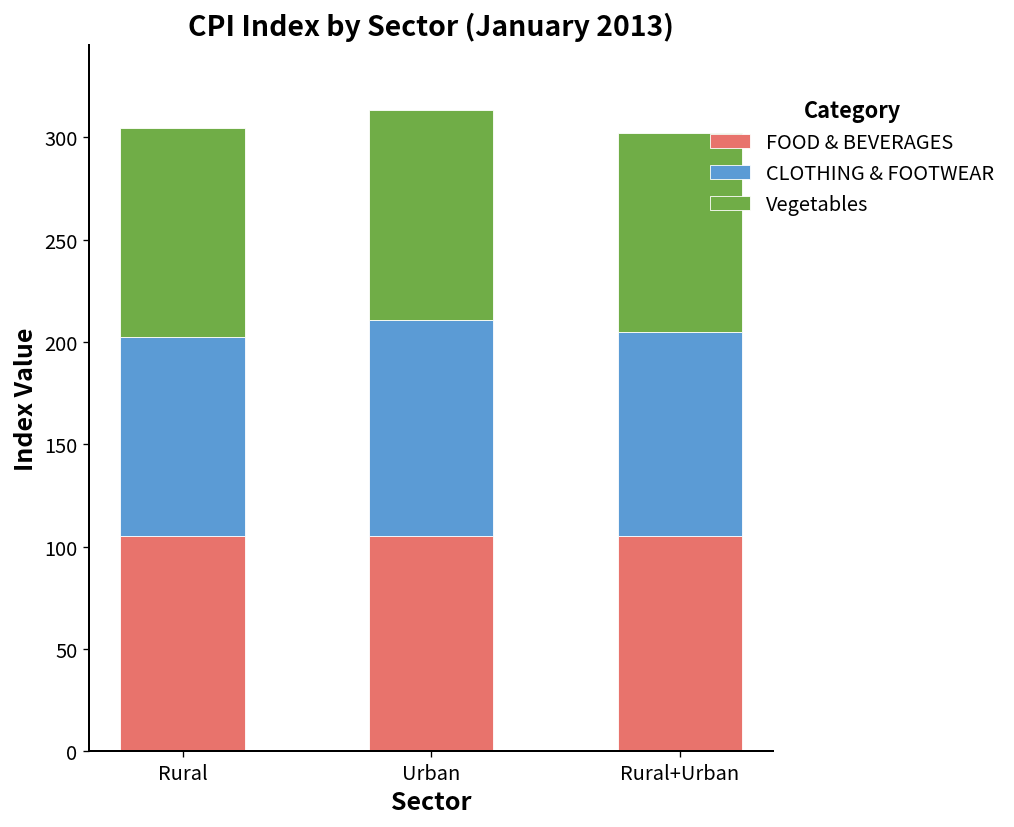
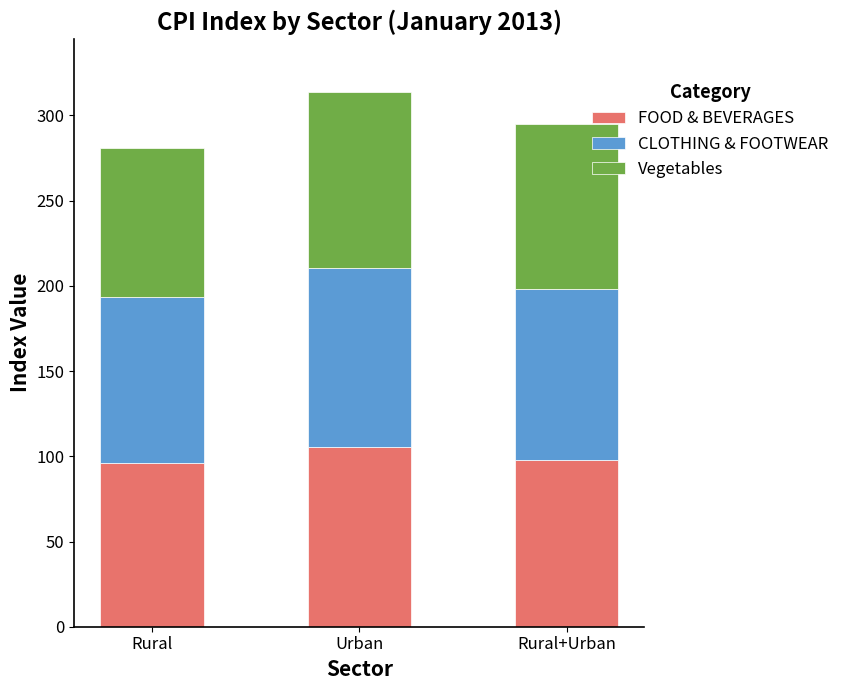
FOOD & BEVERAGES, Rural: 105 -> 96
Vegetables, Rural: 102 -> 87
FOOD & BEVERAGES, Rural+Urban: 105 -> 98
